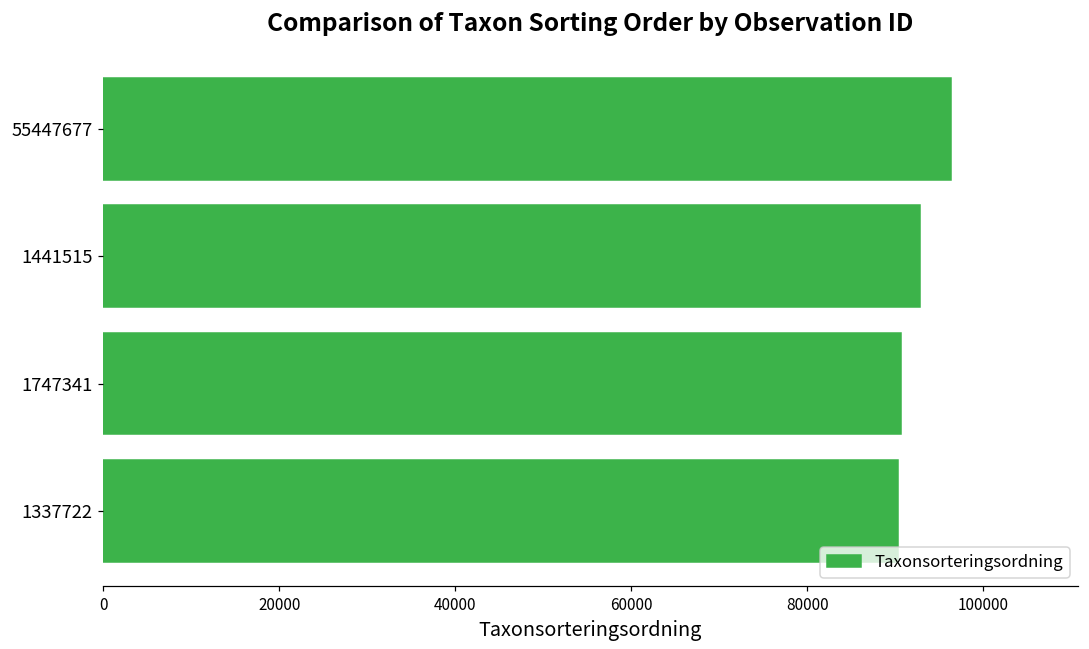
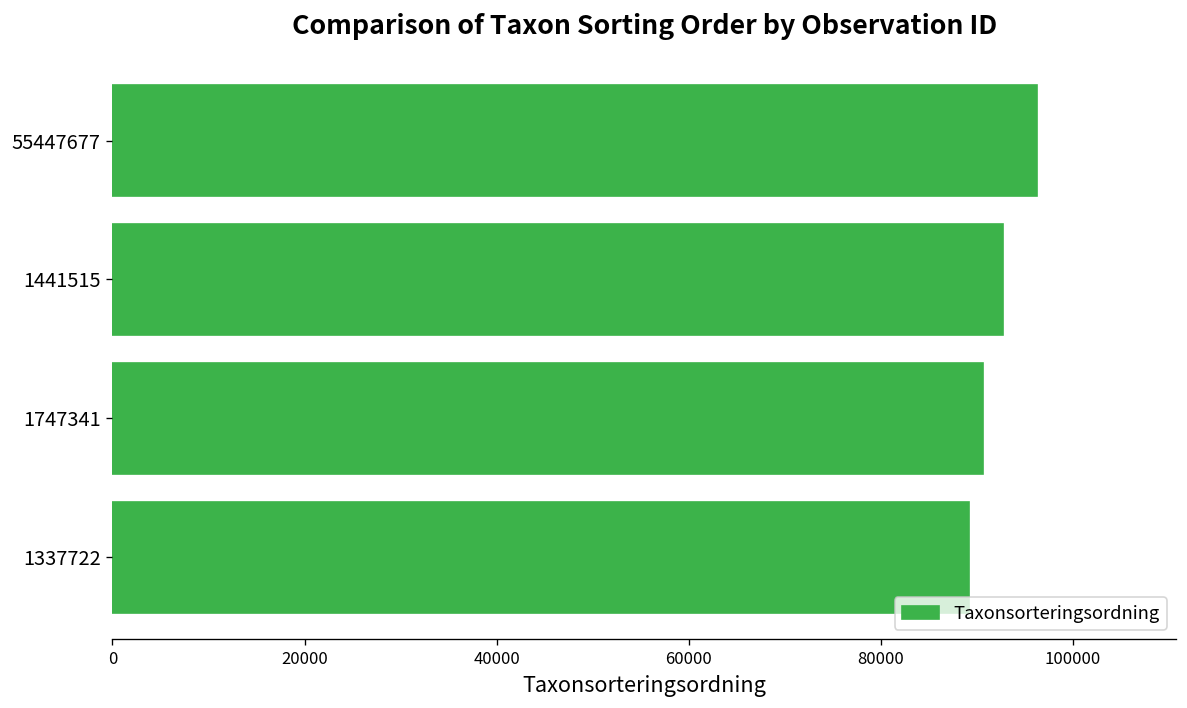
1337722: 90000 -> 89000
